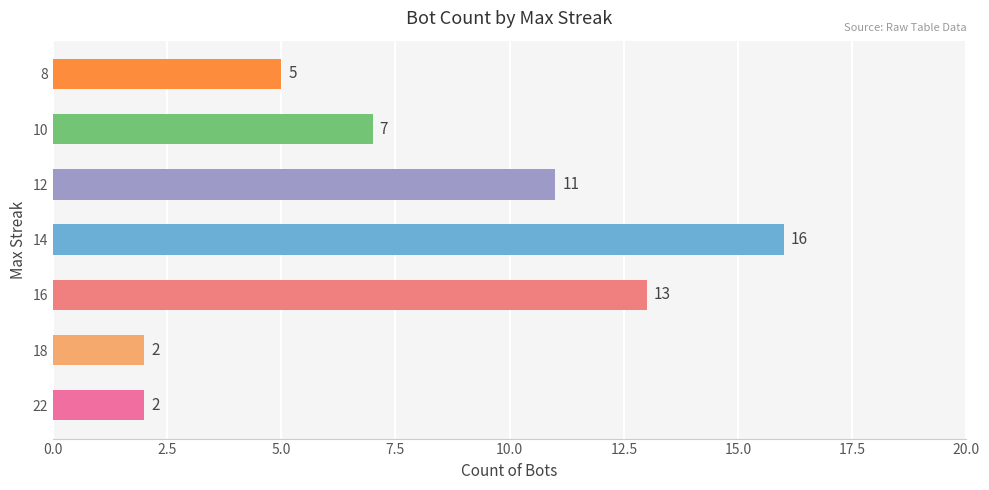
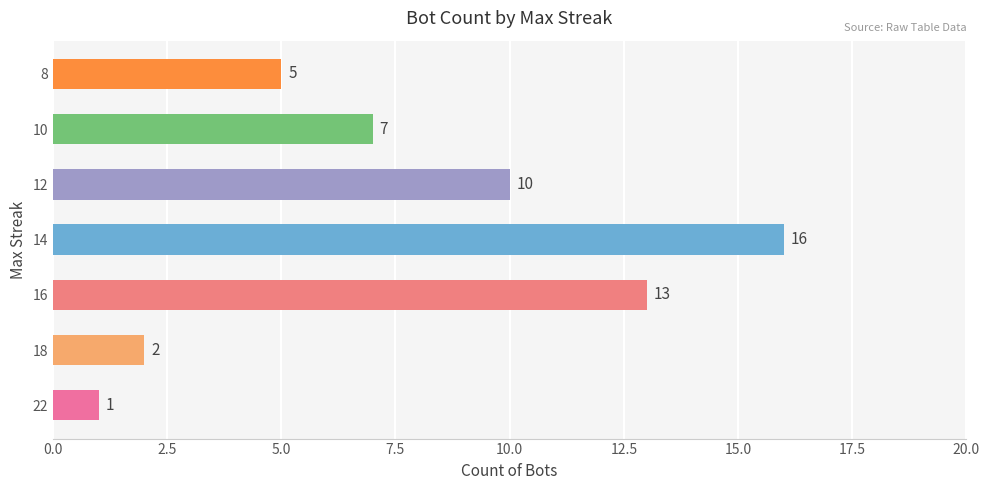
12: 11 -> 10
22: 2 -> 1
